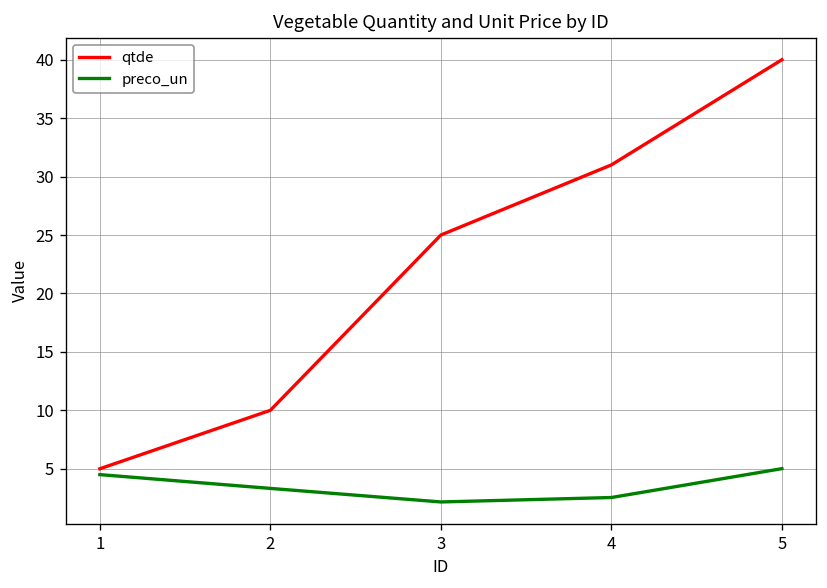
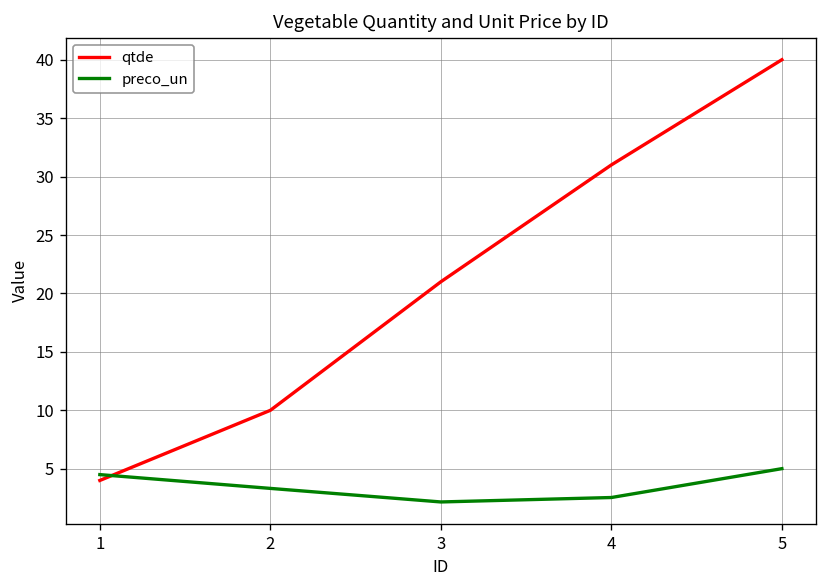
qtde, 1: 5 -> 4
qtde, 3: 25 -> 21
